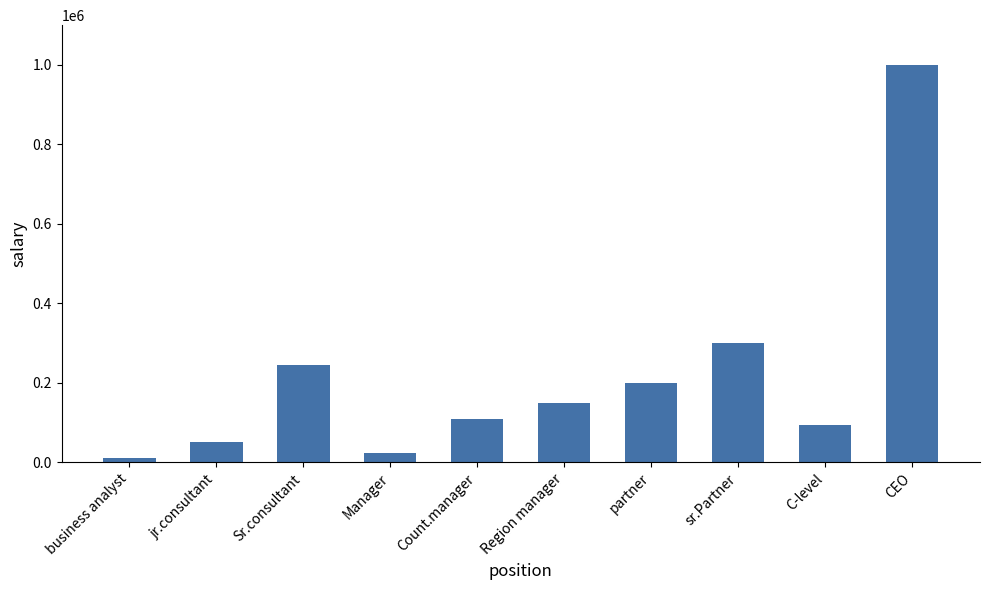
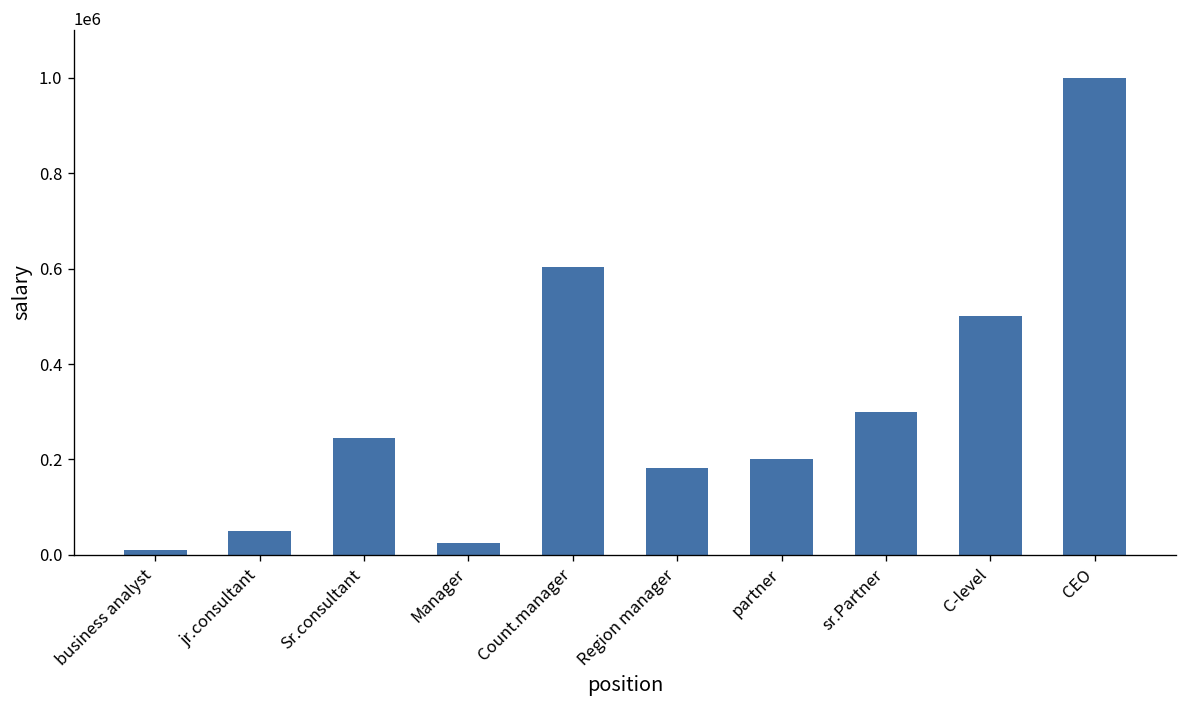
Count.manager: 110000 -> 600000
Region manager: 150000 -> 180000
C-level: 90000 -> 500000
